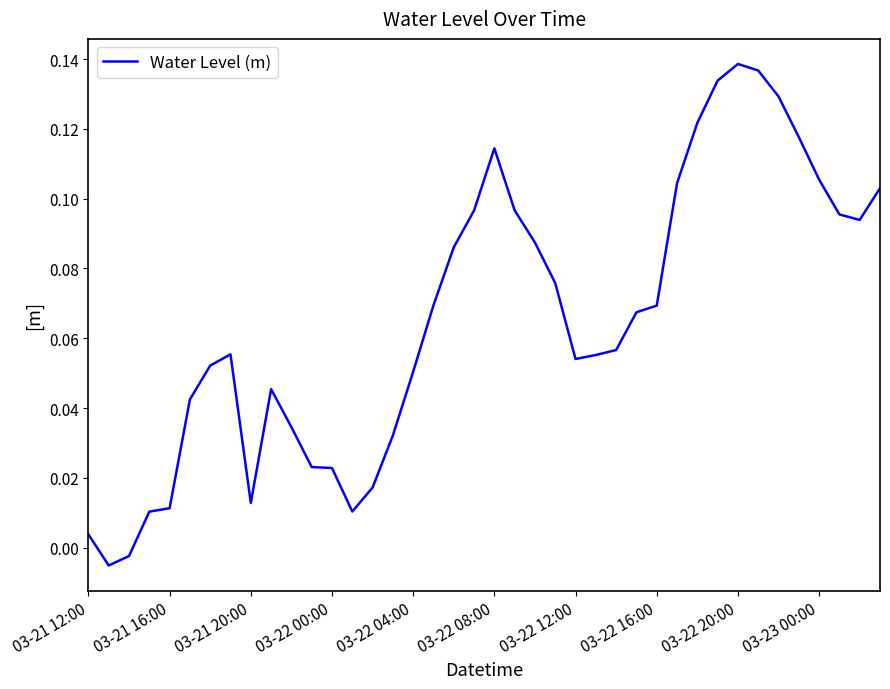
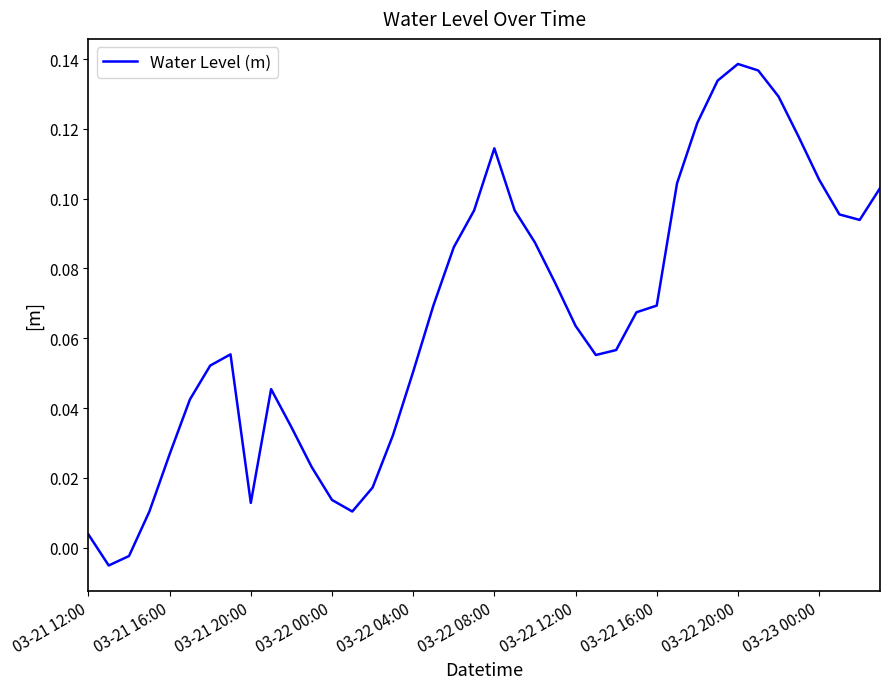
03-21 16:00: 0.011 -> 0.027
03-22 00:00: 0.023 -> 0.014
03-22 12:00: 0.054 -> 0.064
